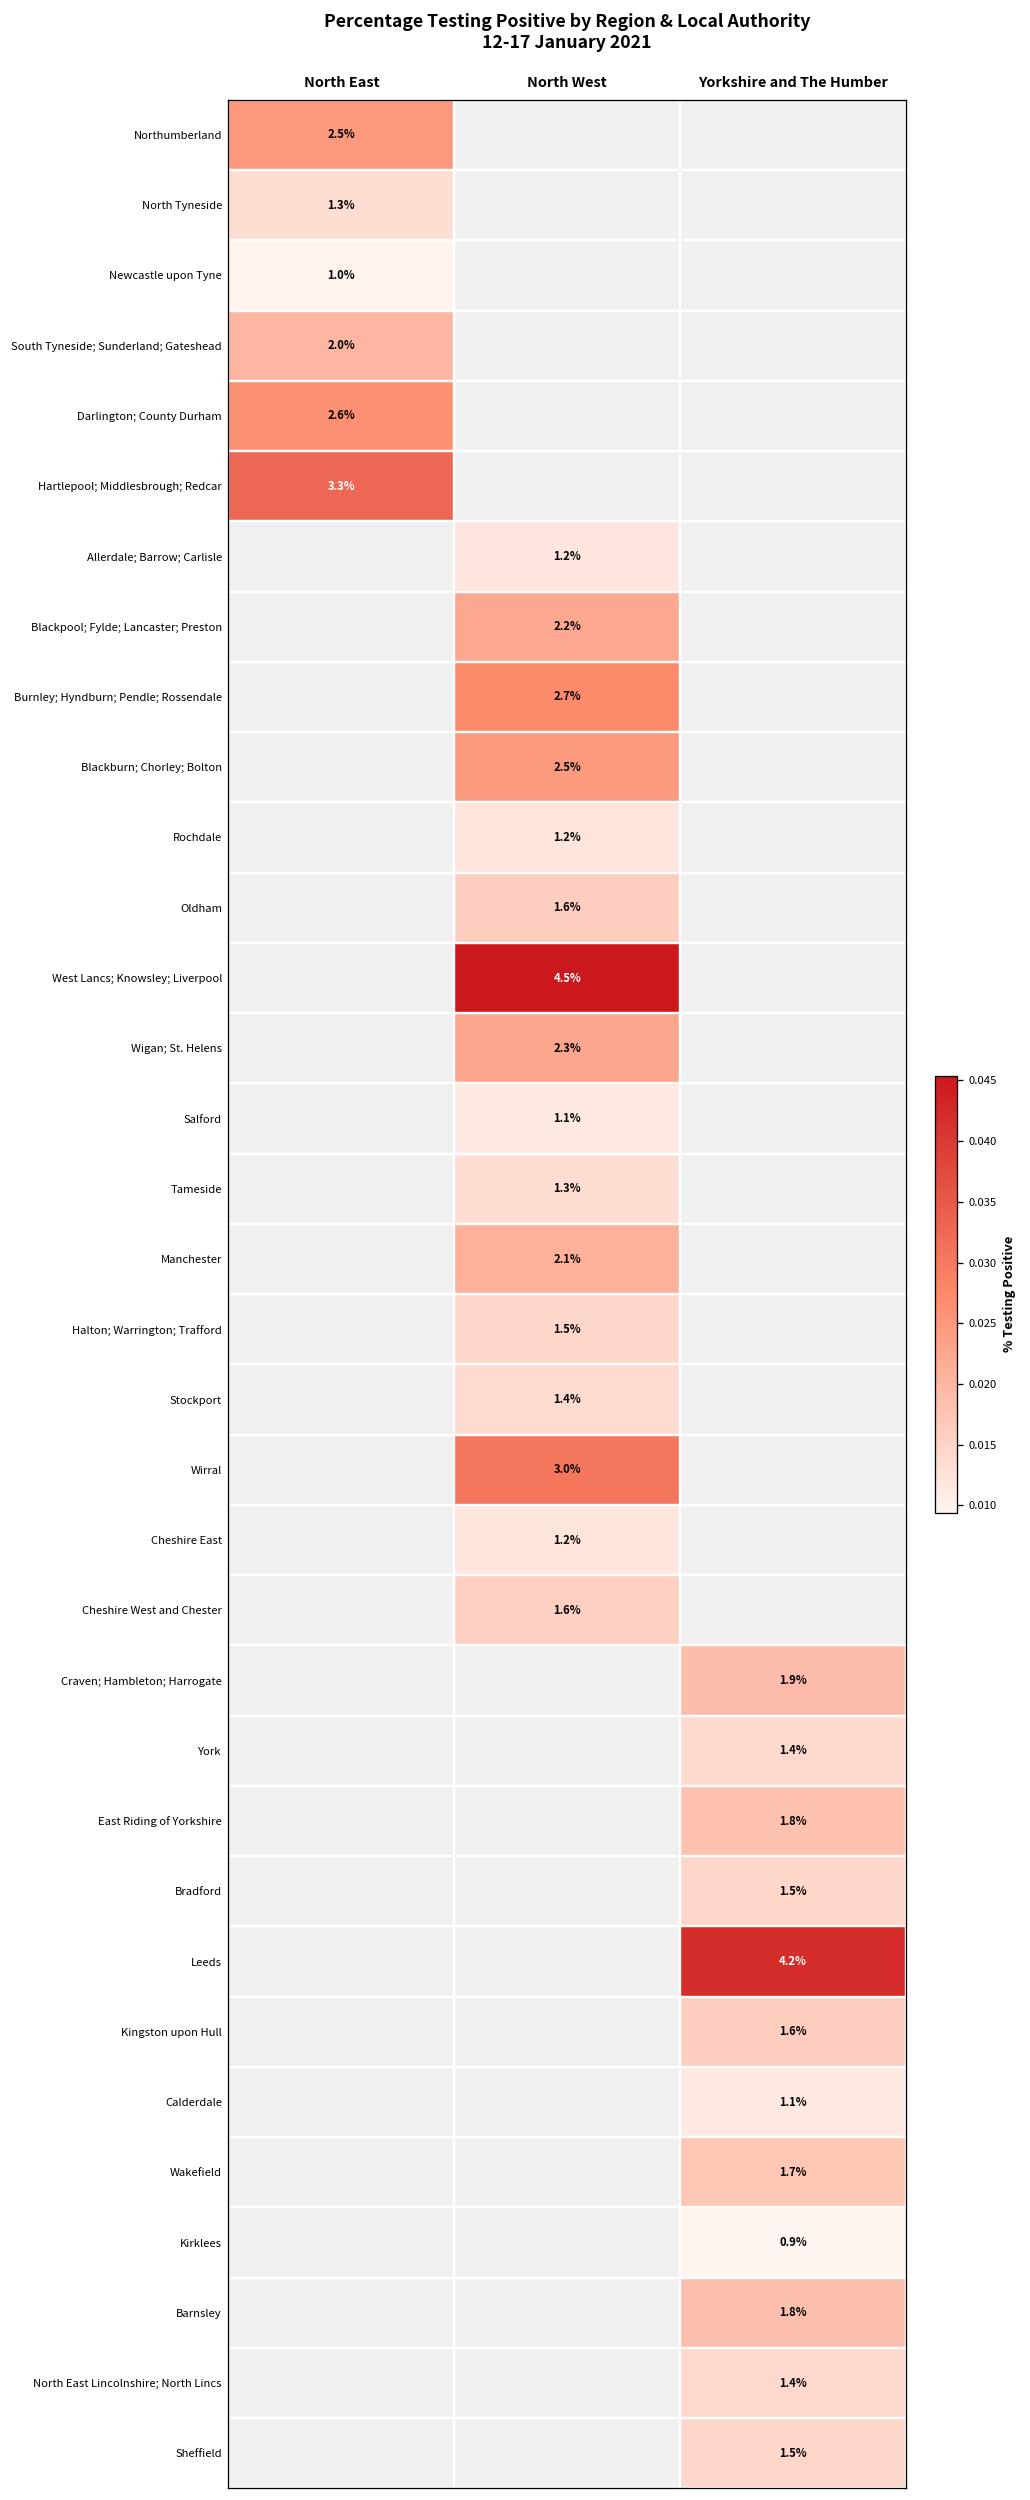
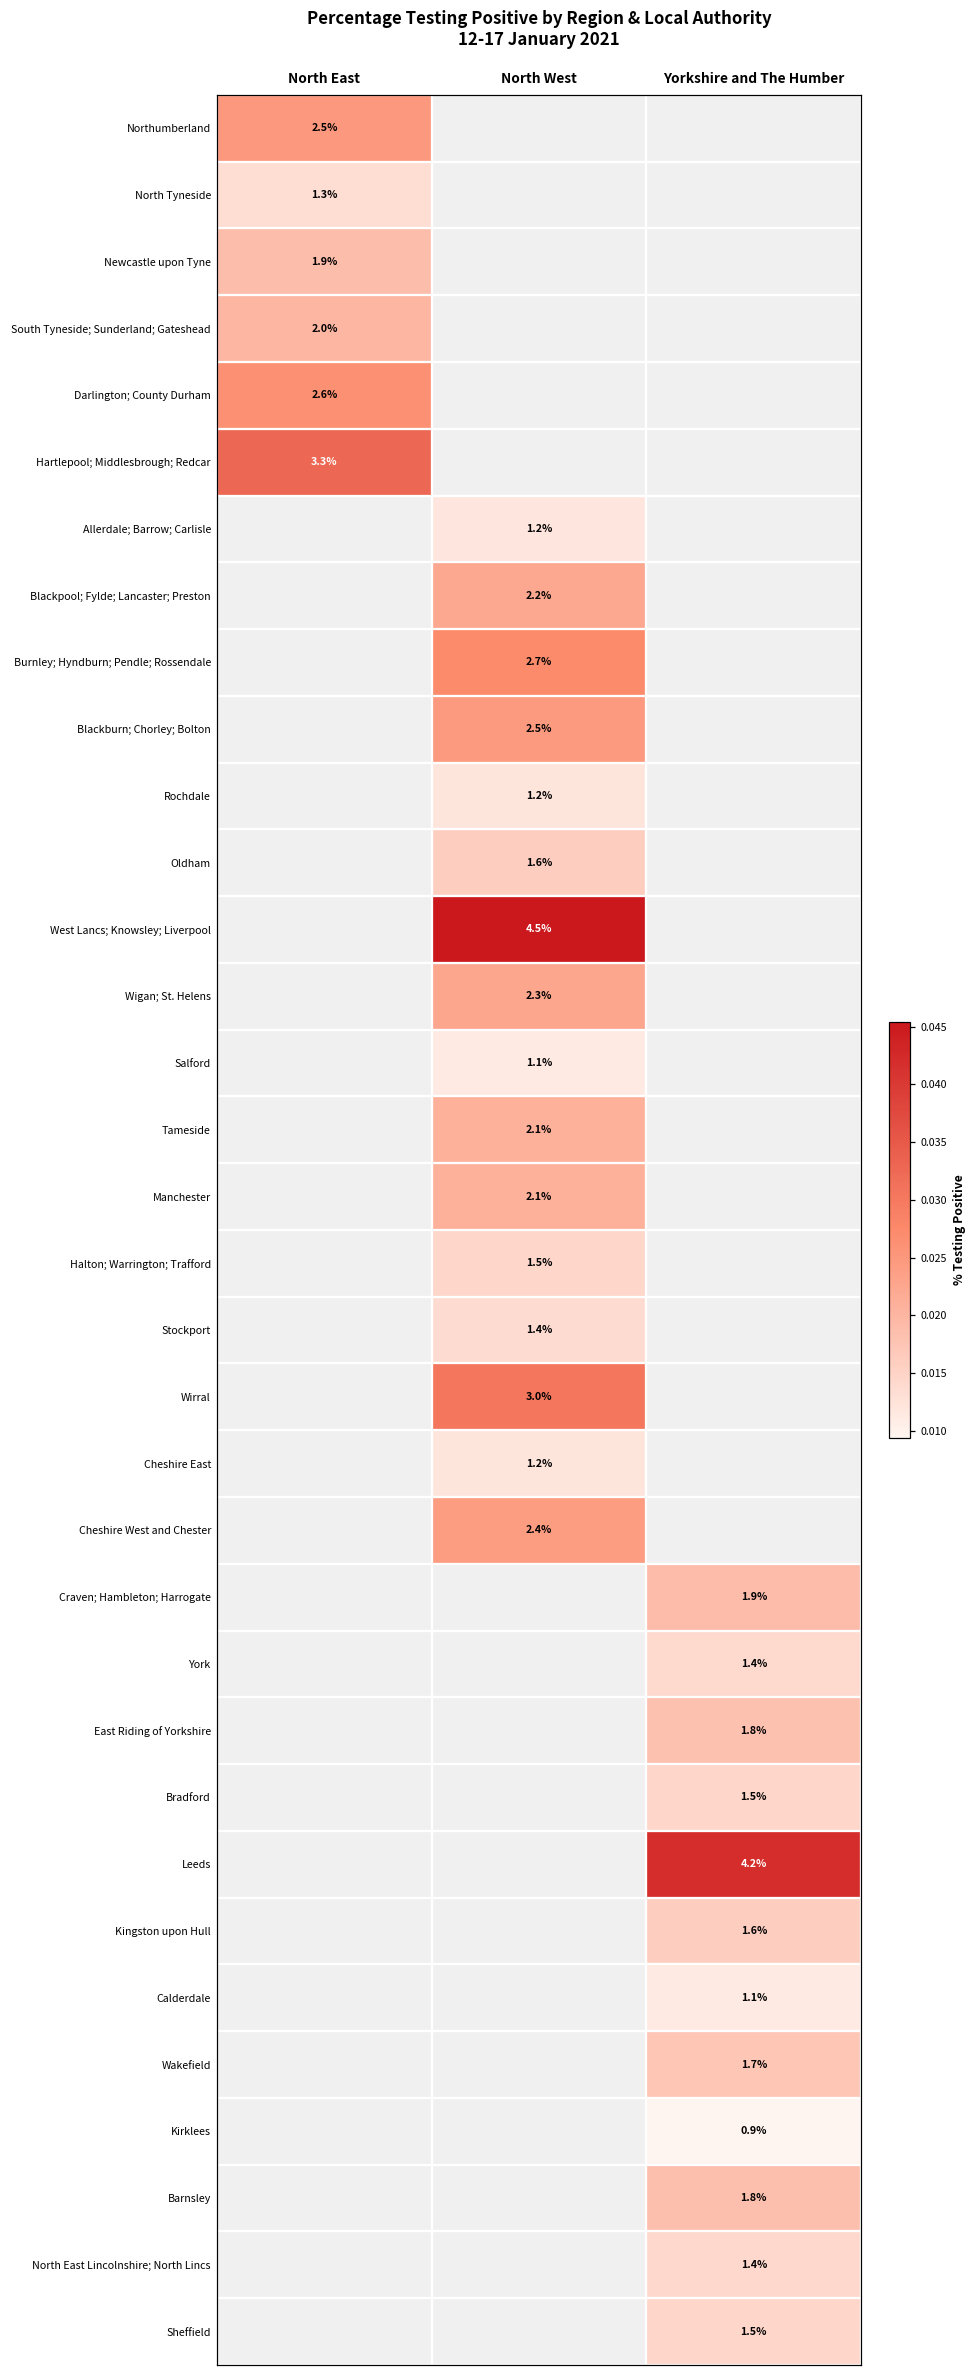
Newcastle upon Tyne, North East: 1.0% -> 1.9%
Tameside, North West: 1.3% -> 2.1%
Cheshire West and Chester, North West: 1.6% -> 2.4%
